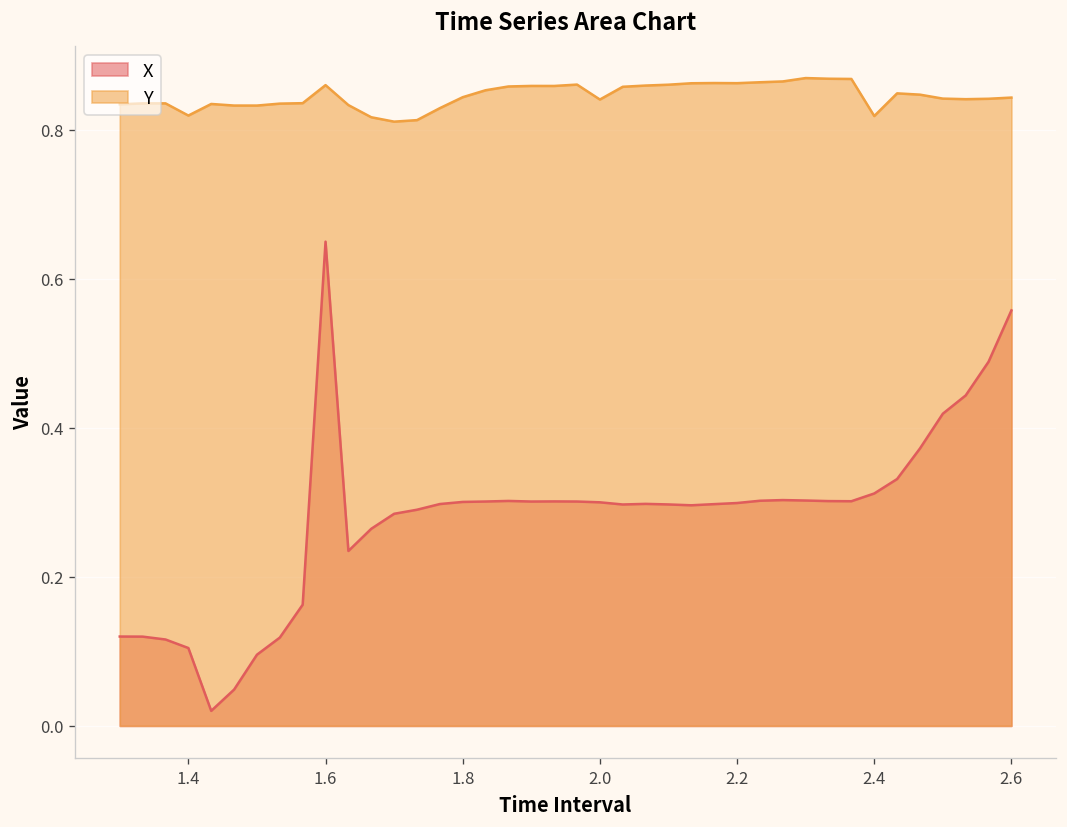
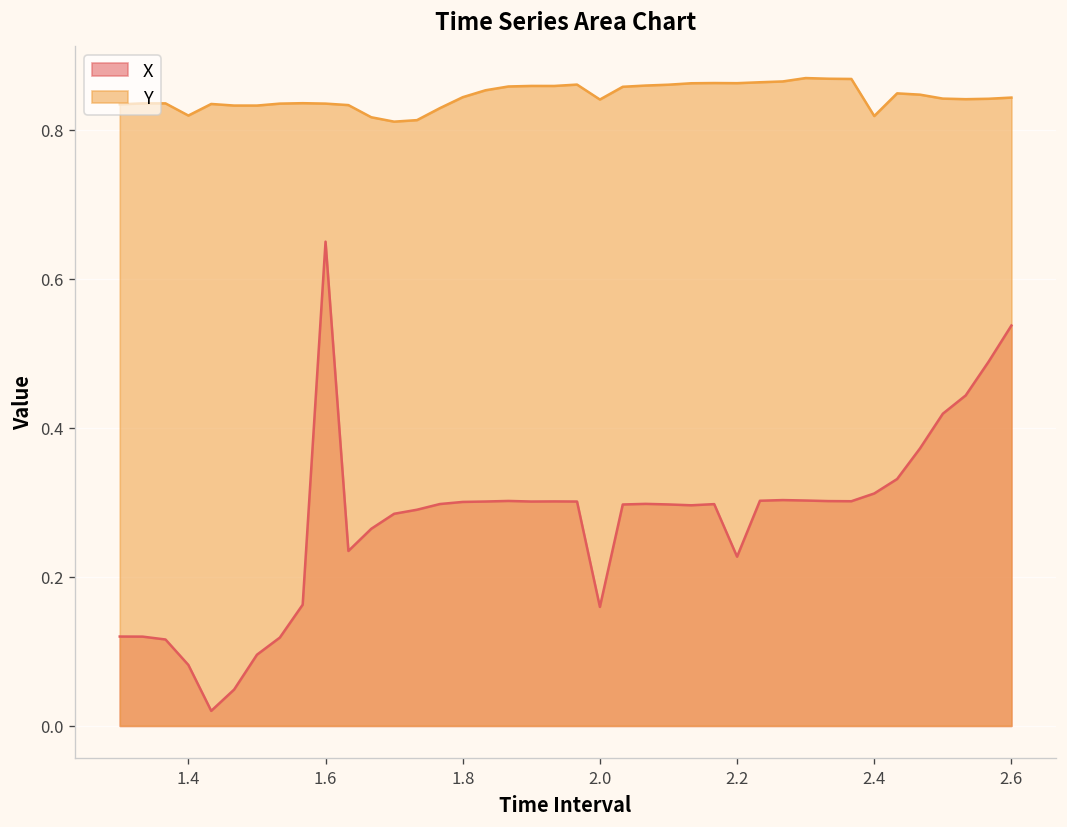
X, 1.4: 0.10 -> 0.08
Y, 1.6: 0.86 -> 0.84
X, 2.0: 0.30 -> 0.16
X, 2.2: 0.30 -> 0.23
X, 2.6: 0.56 -> 0.54
